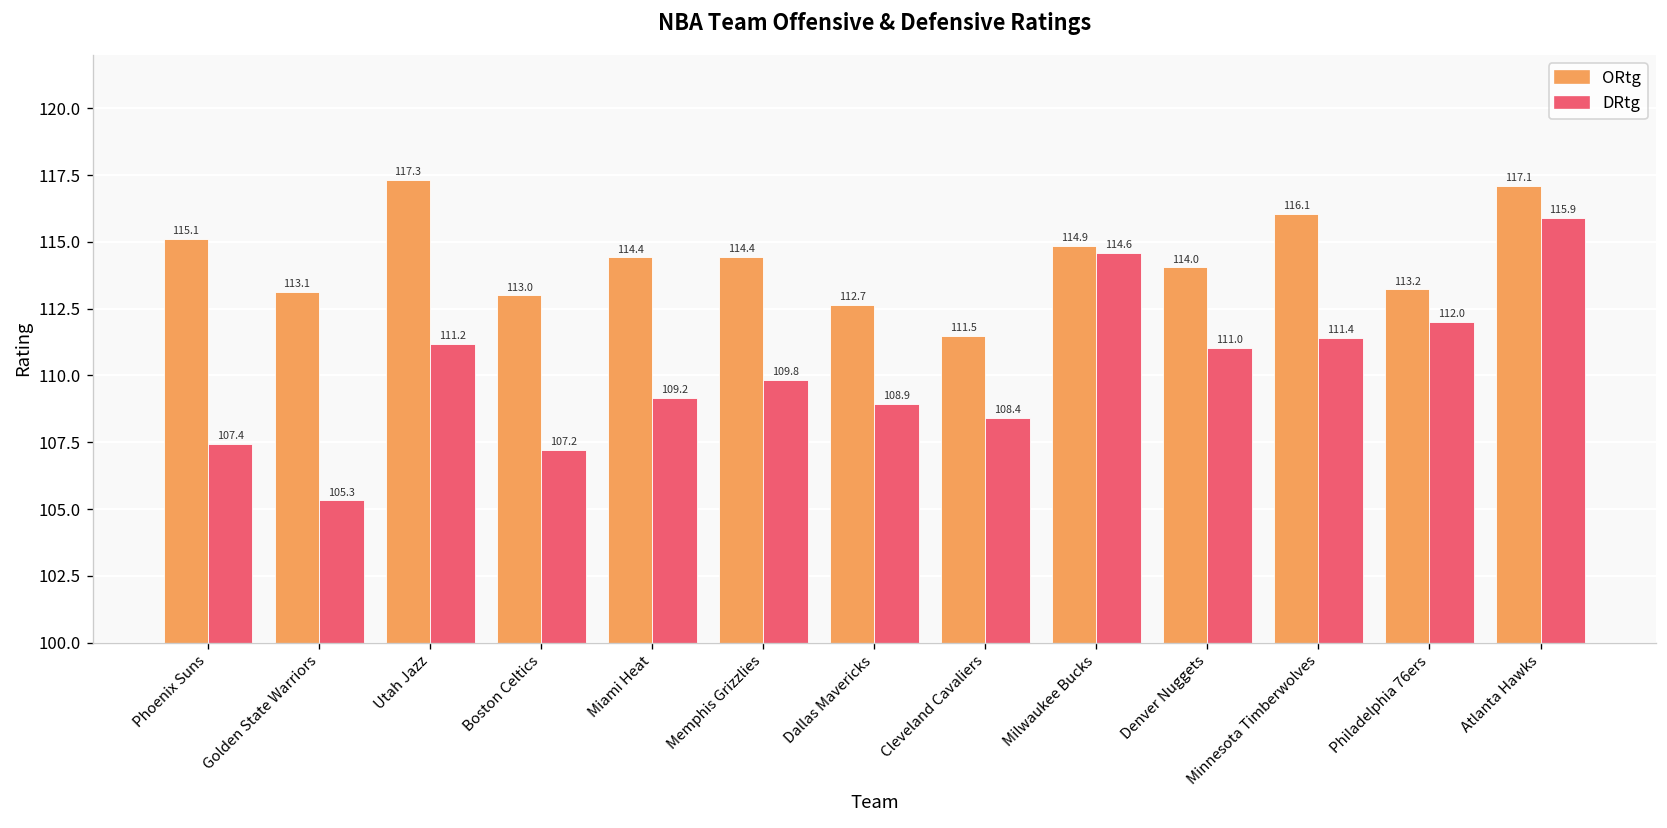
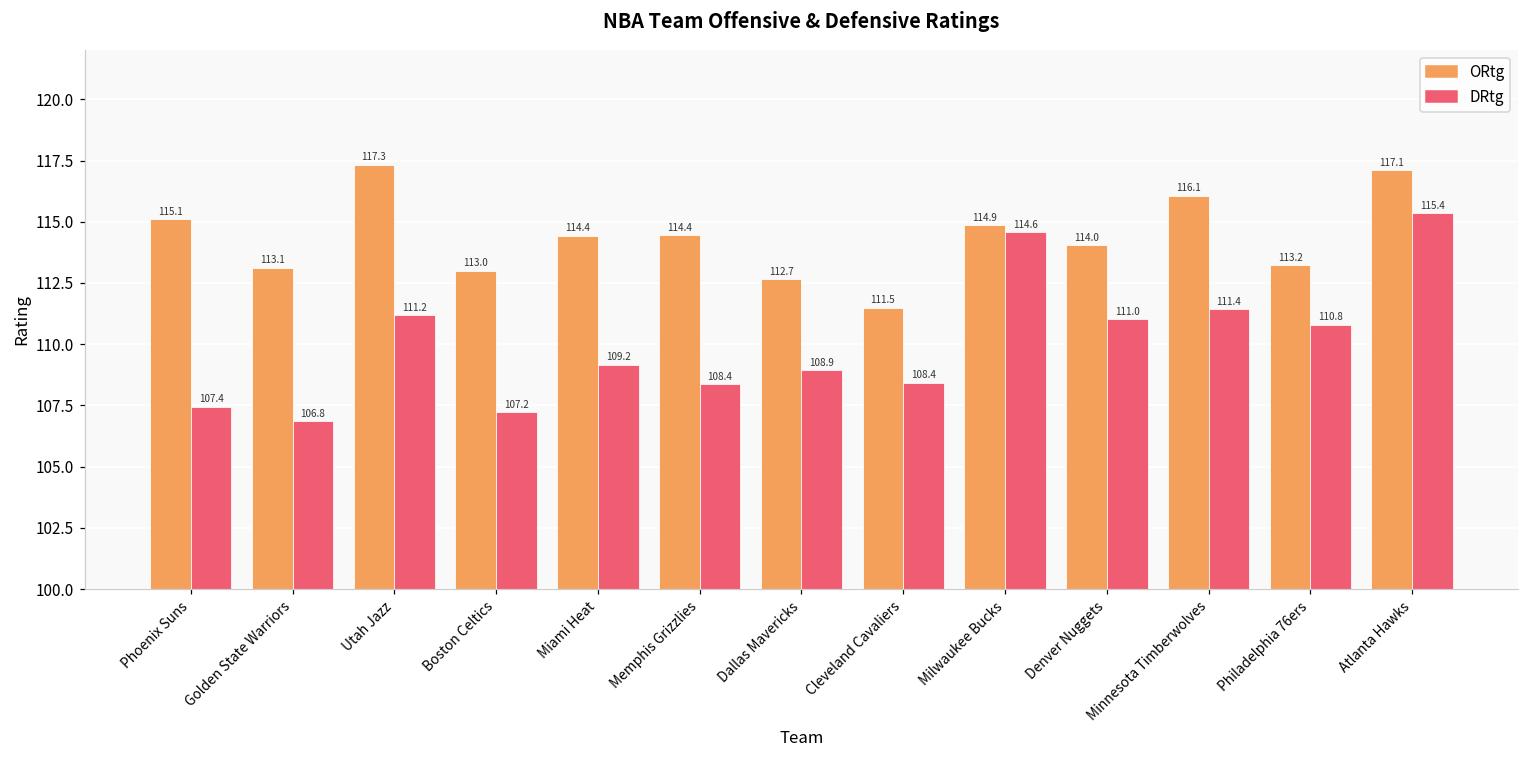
DRtg, Golden State Warriors: 105.3 -> 106.8
DRtg, Memphis Grizzlies: 109.8 -> 108.4
DRtg, Philadelphia 76ers: 112.0 -> 110.8
DRtg, Atlanta Hawks: 115.9 -> 115.4
